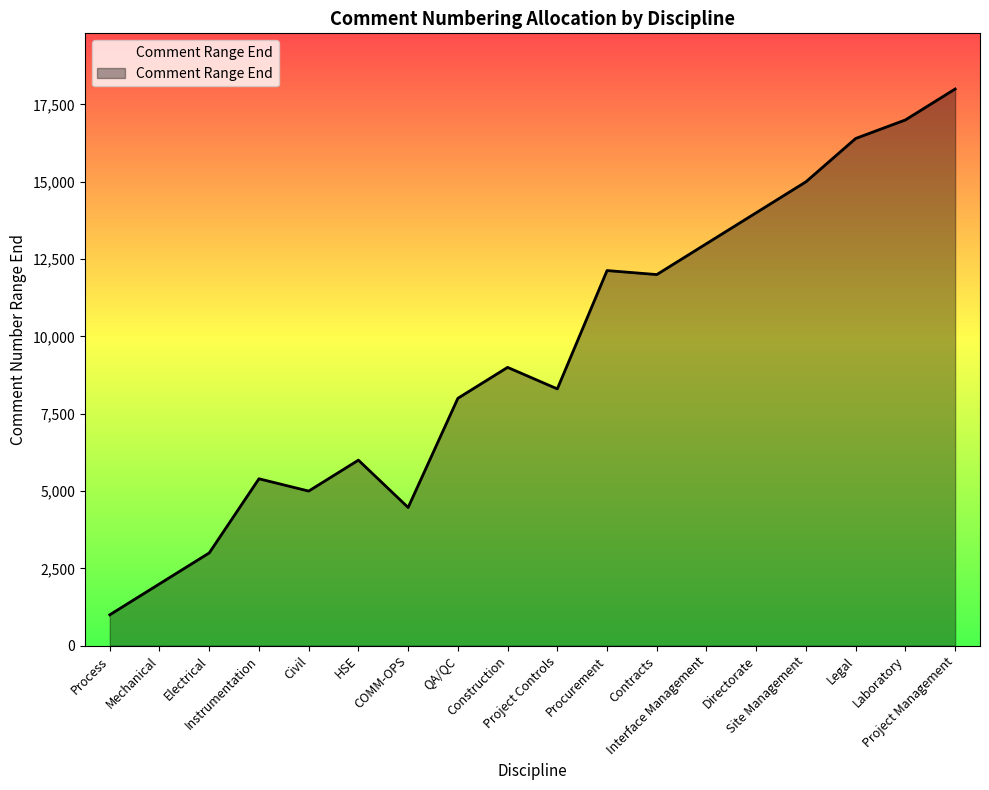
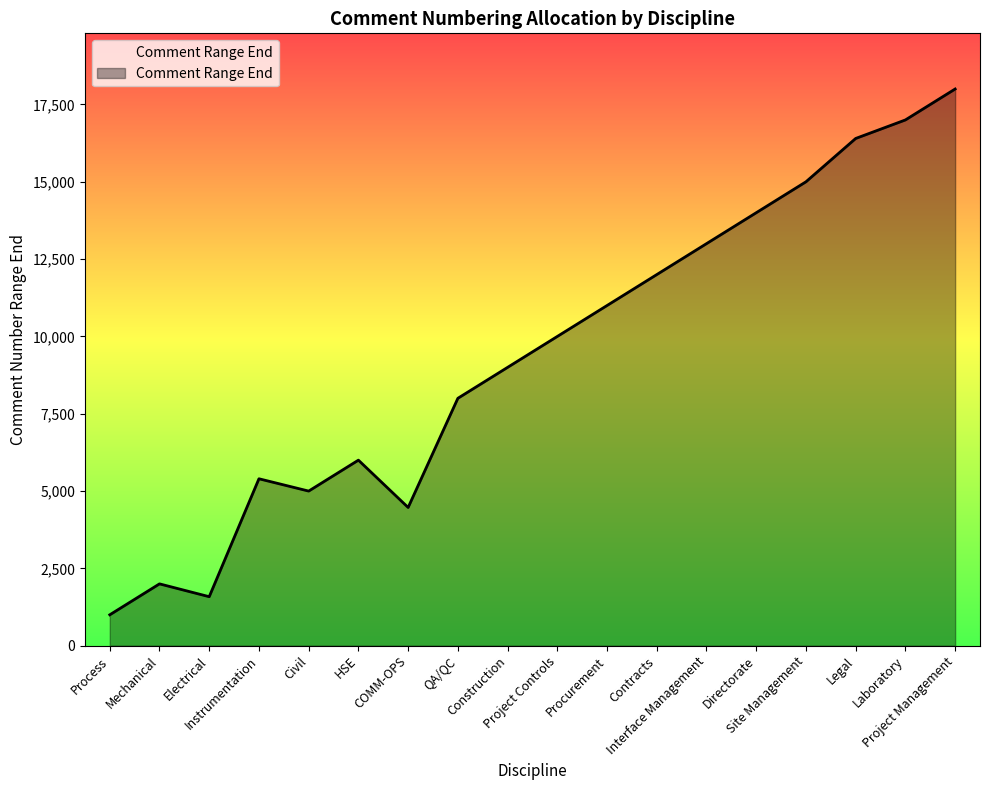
Electrical: 3,000 -> 1,600
Project Controls: 8,300 -> 10,000
Procurement: 12,100 -> 11,000
